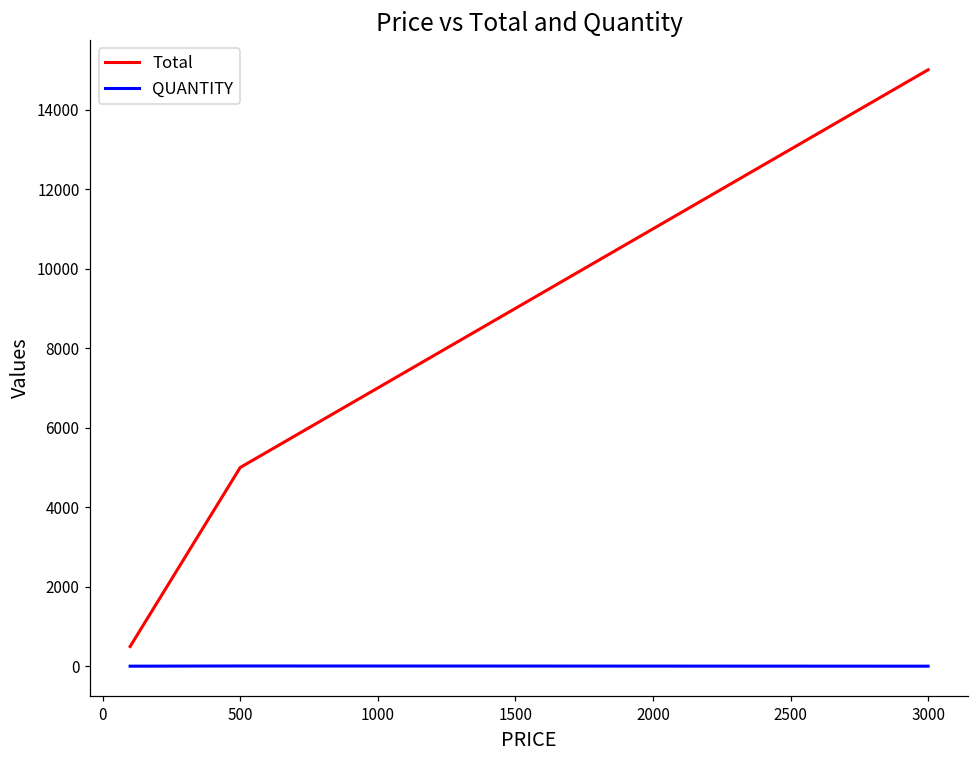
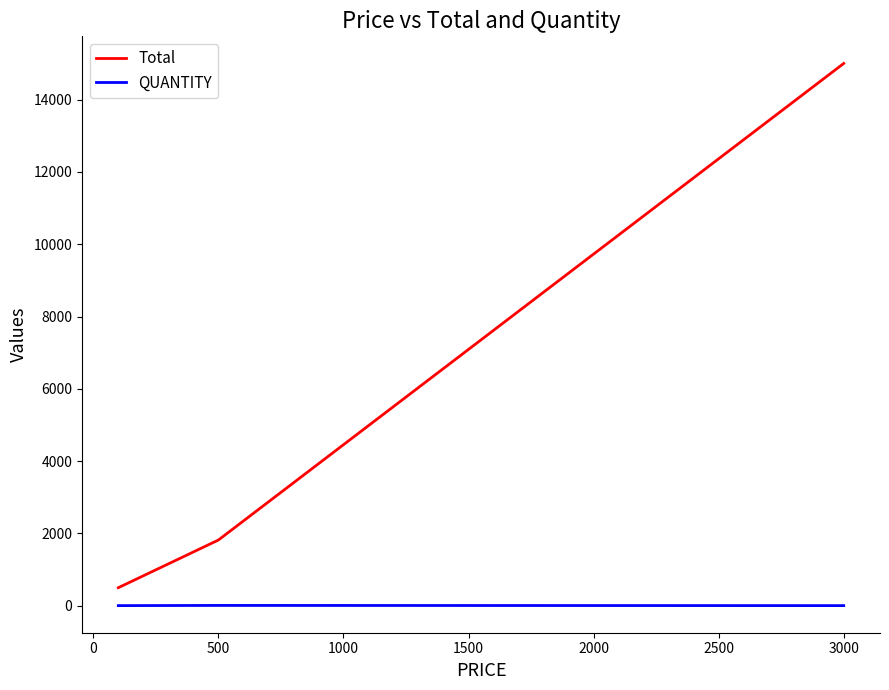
Total, 500: 5000 -> 1800
